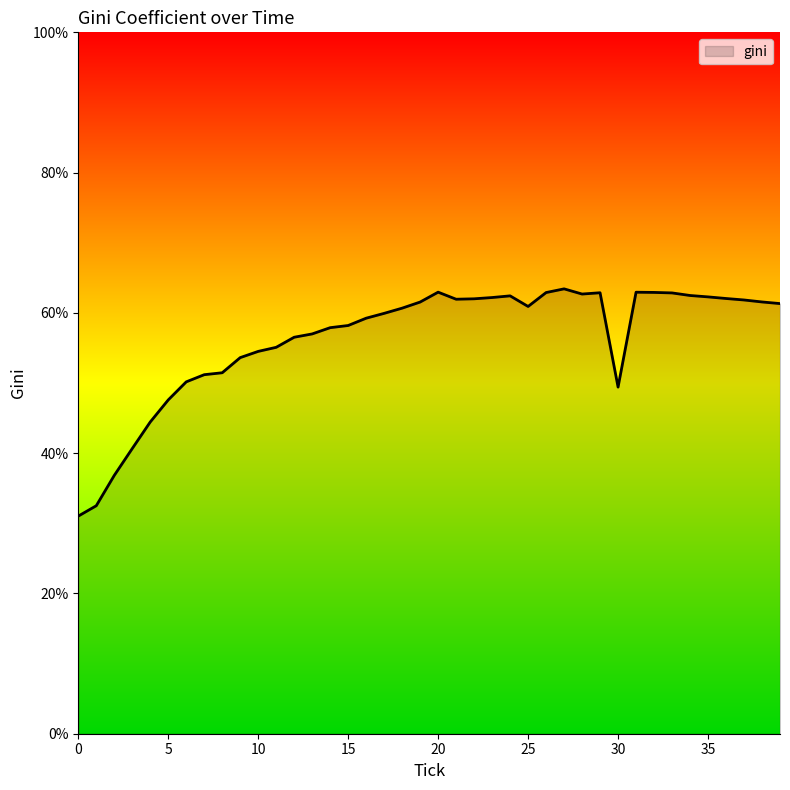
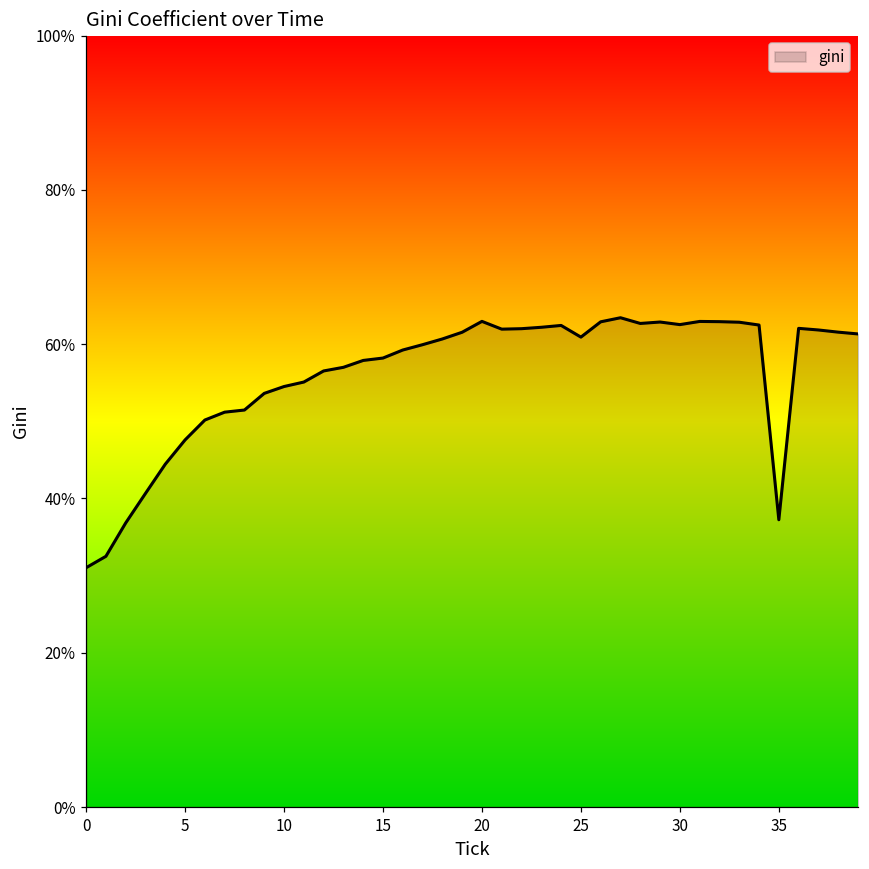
30: 49% -> 63%
35: 62% -> 37%
